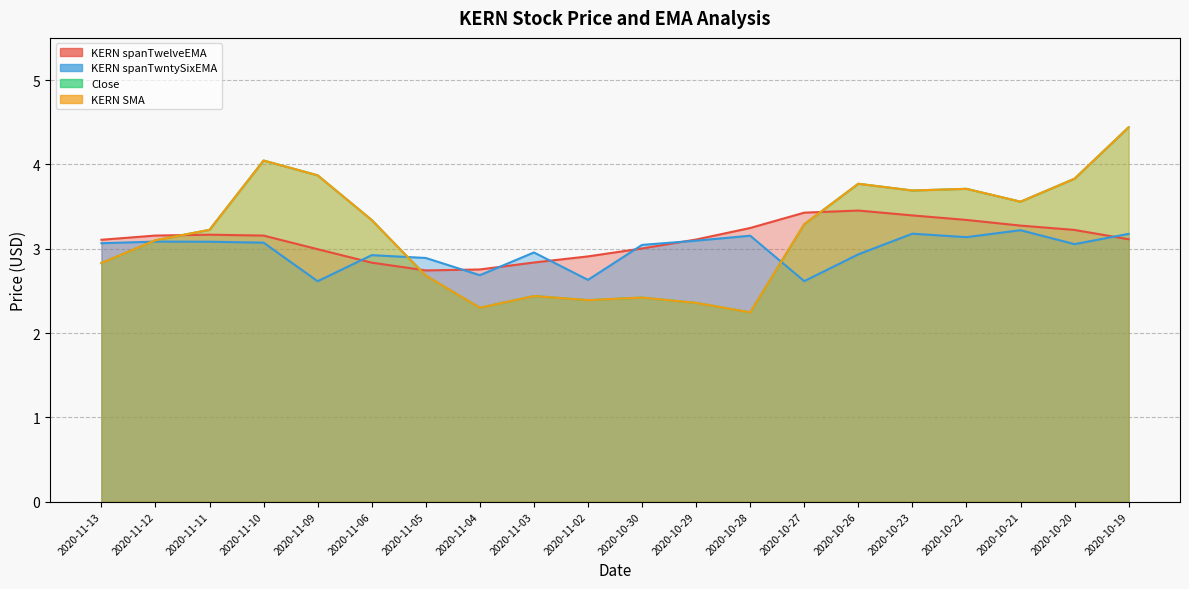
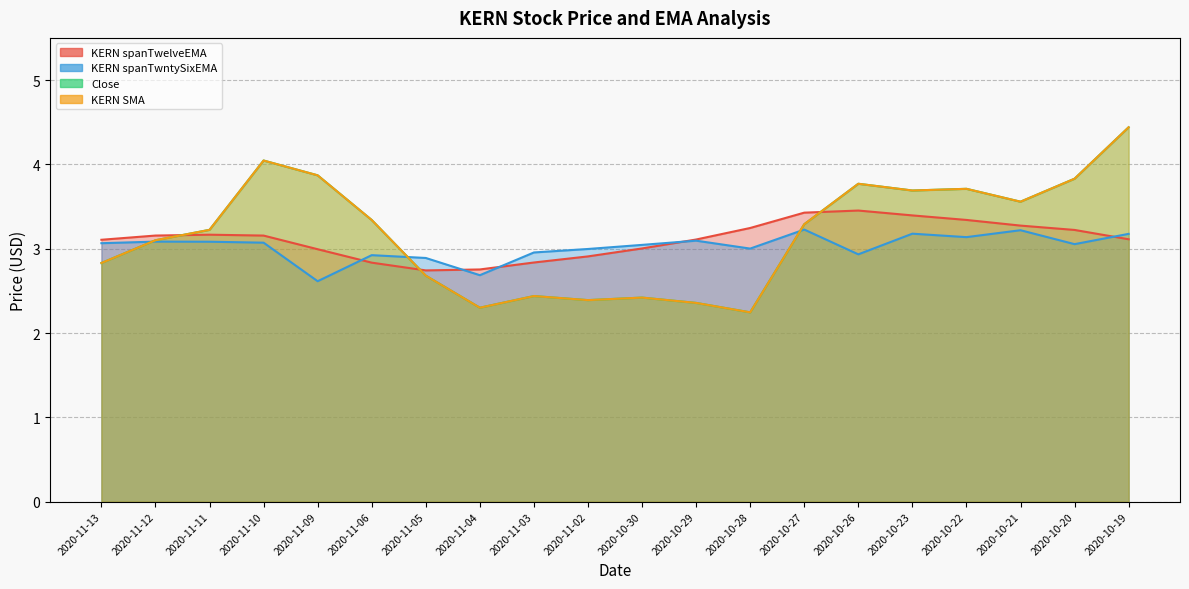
KERN spanTwntySixEMA, 2020-11-02: 2.6 -> 3.0
KERN spanTwntySixEMA, 2020-10-28: 3.2 -> 3.0
KERN spanTwntySixEMA, 2020-10-27: 2.6 -> 3.2
